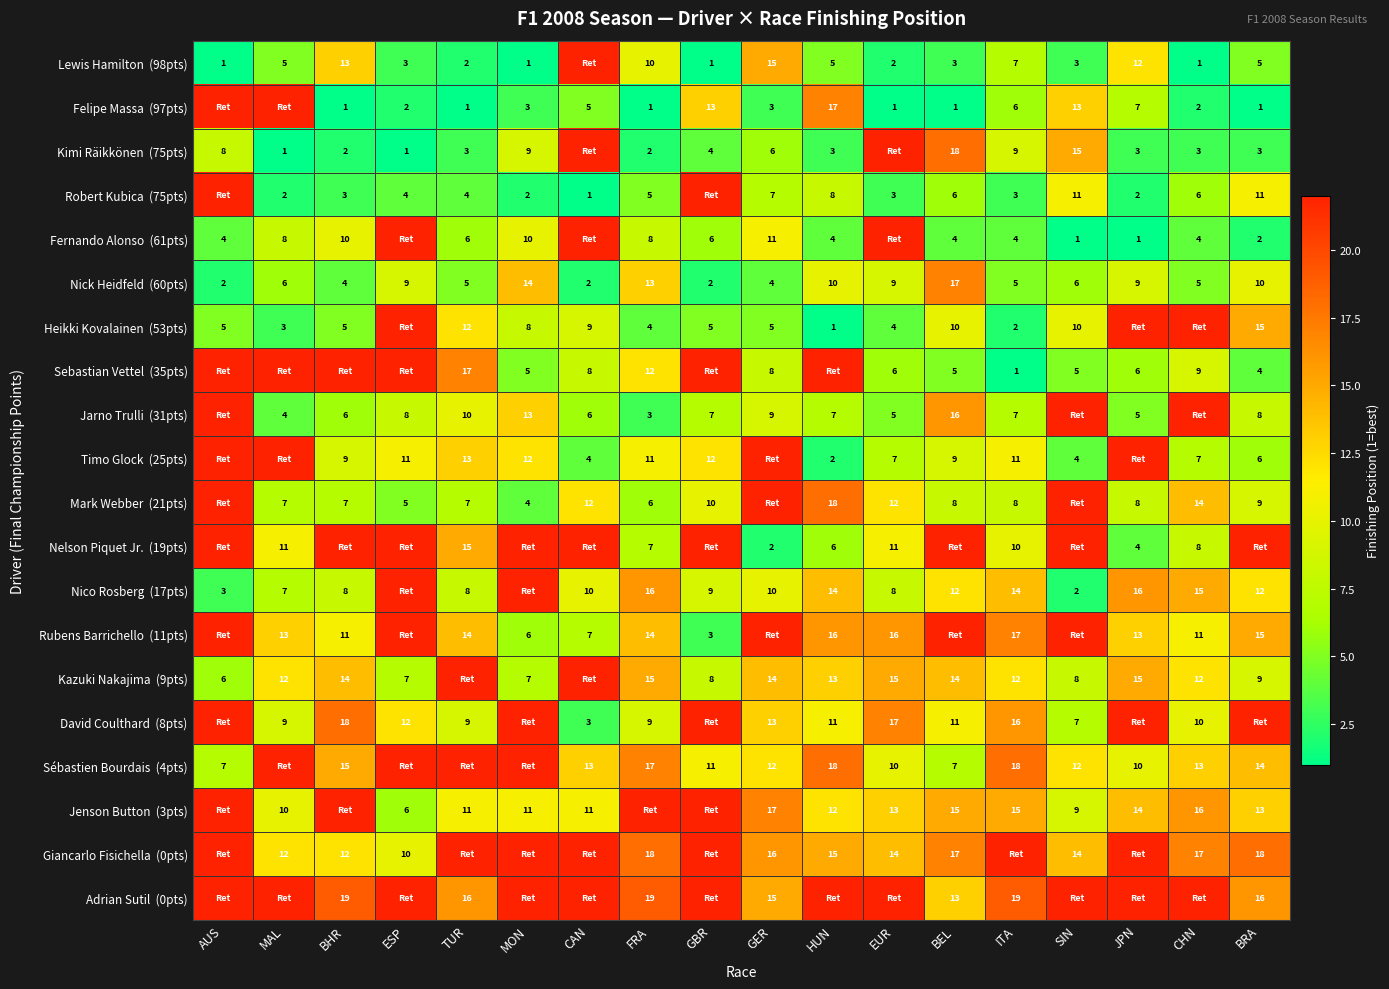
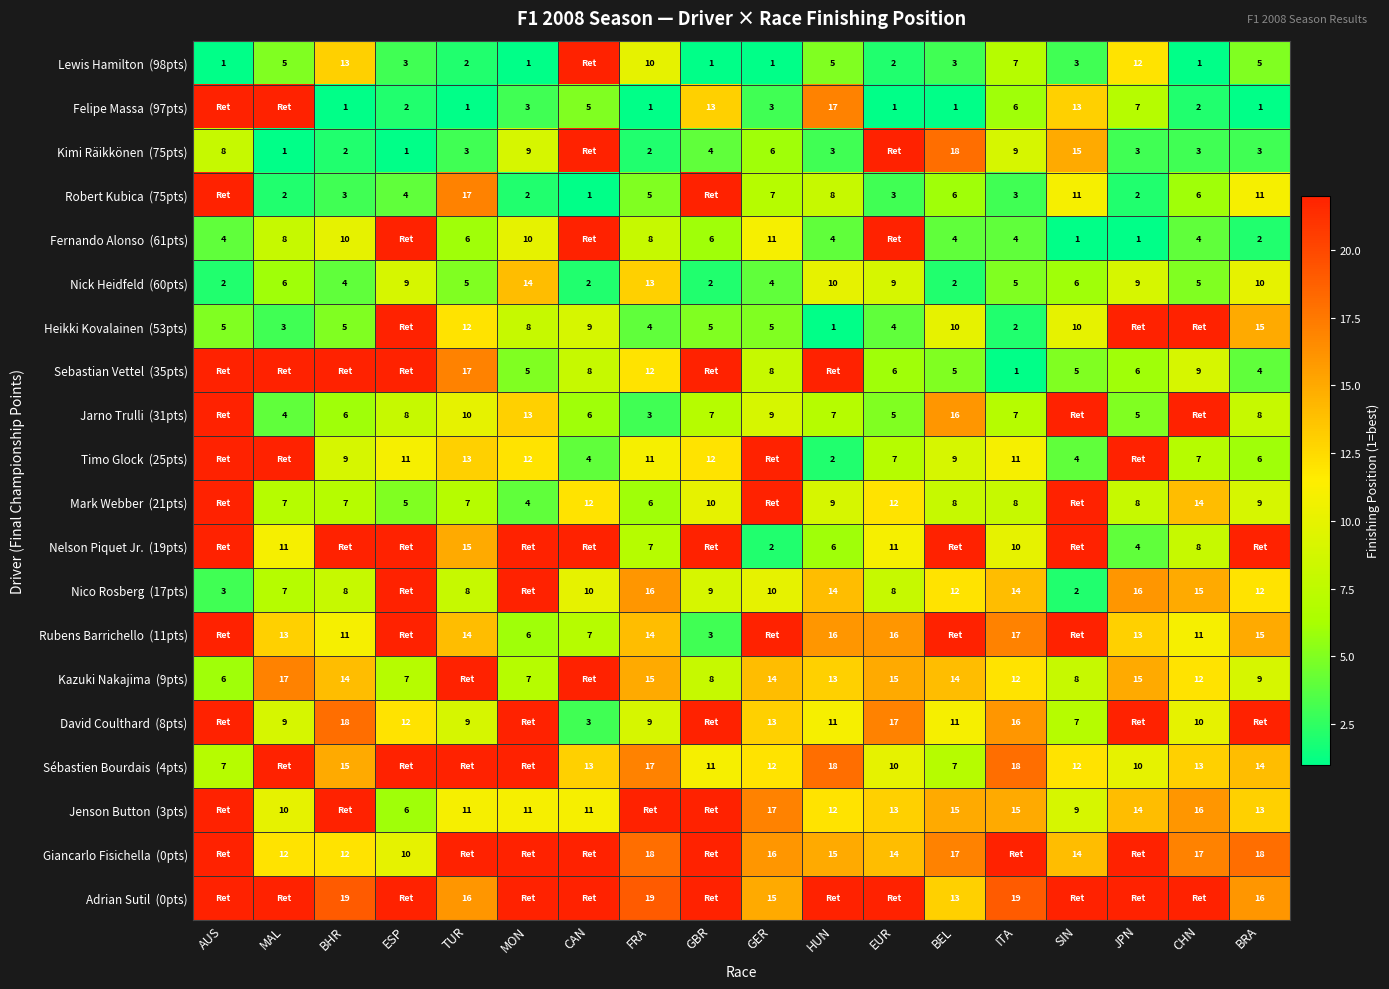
Lewis Hamilton (98pts), GER: 15 -> 1
Robert Kubica (75pts), TUR: 4 -> 17
Nick Heidfeld (60pts), BEL: 17 -> 2
Mark Webber (21pts), HUN: 18 -> 9
Kazuki Nakajima (9pts), MAL: 12 -> 17
